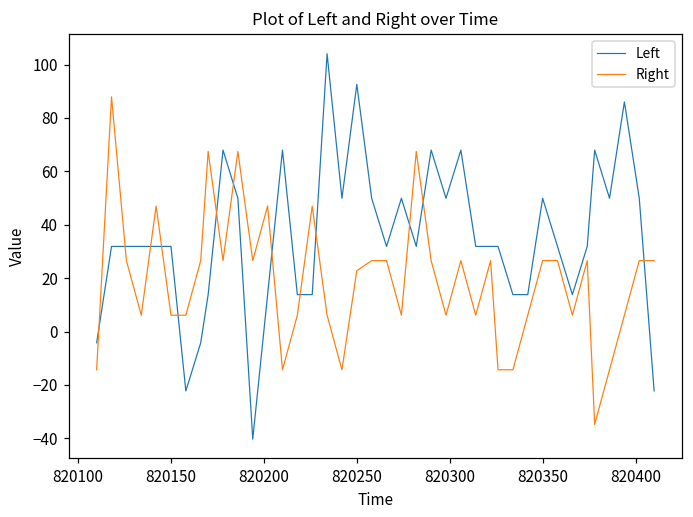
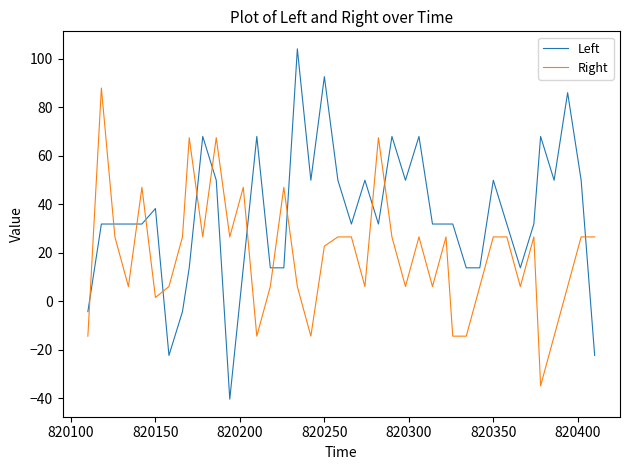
Left, 820150: 32 -> 38
Right, 820150: 6 -> 2
